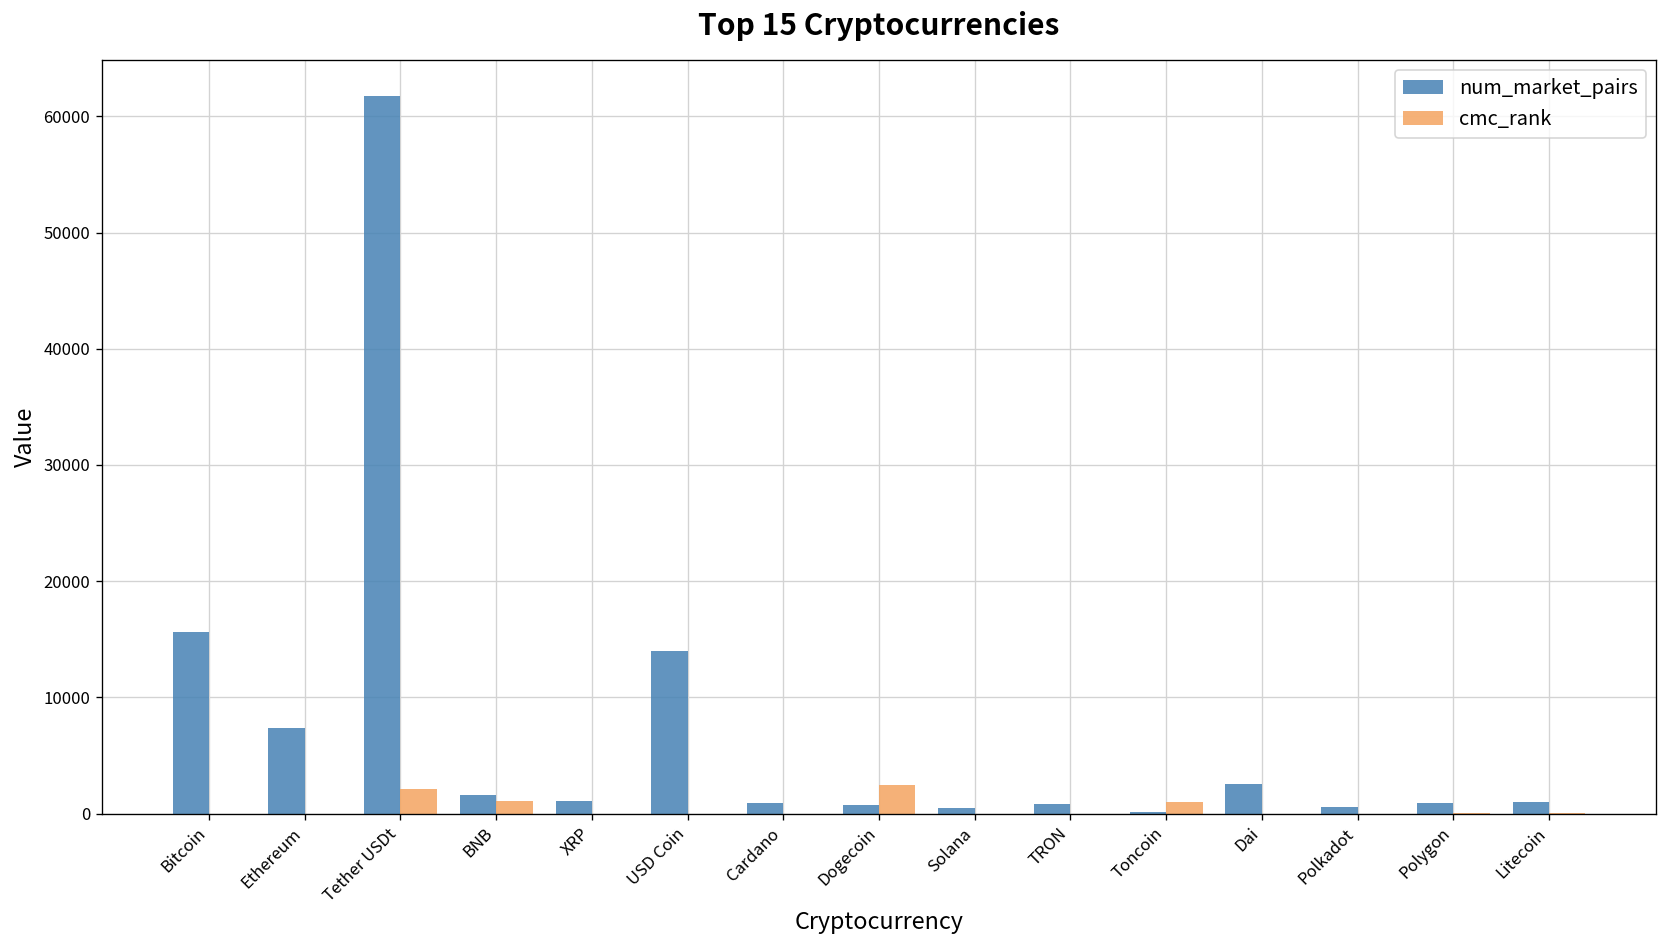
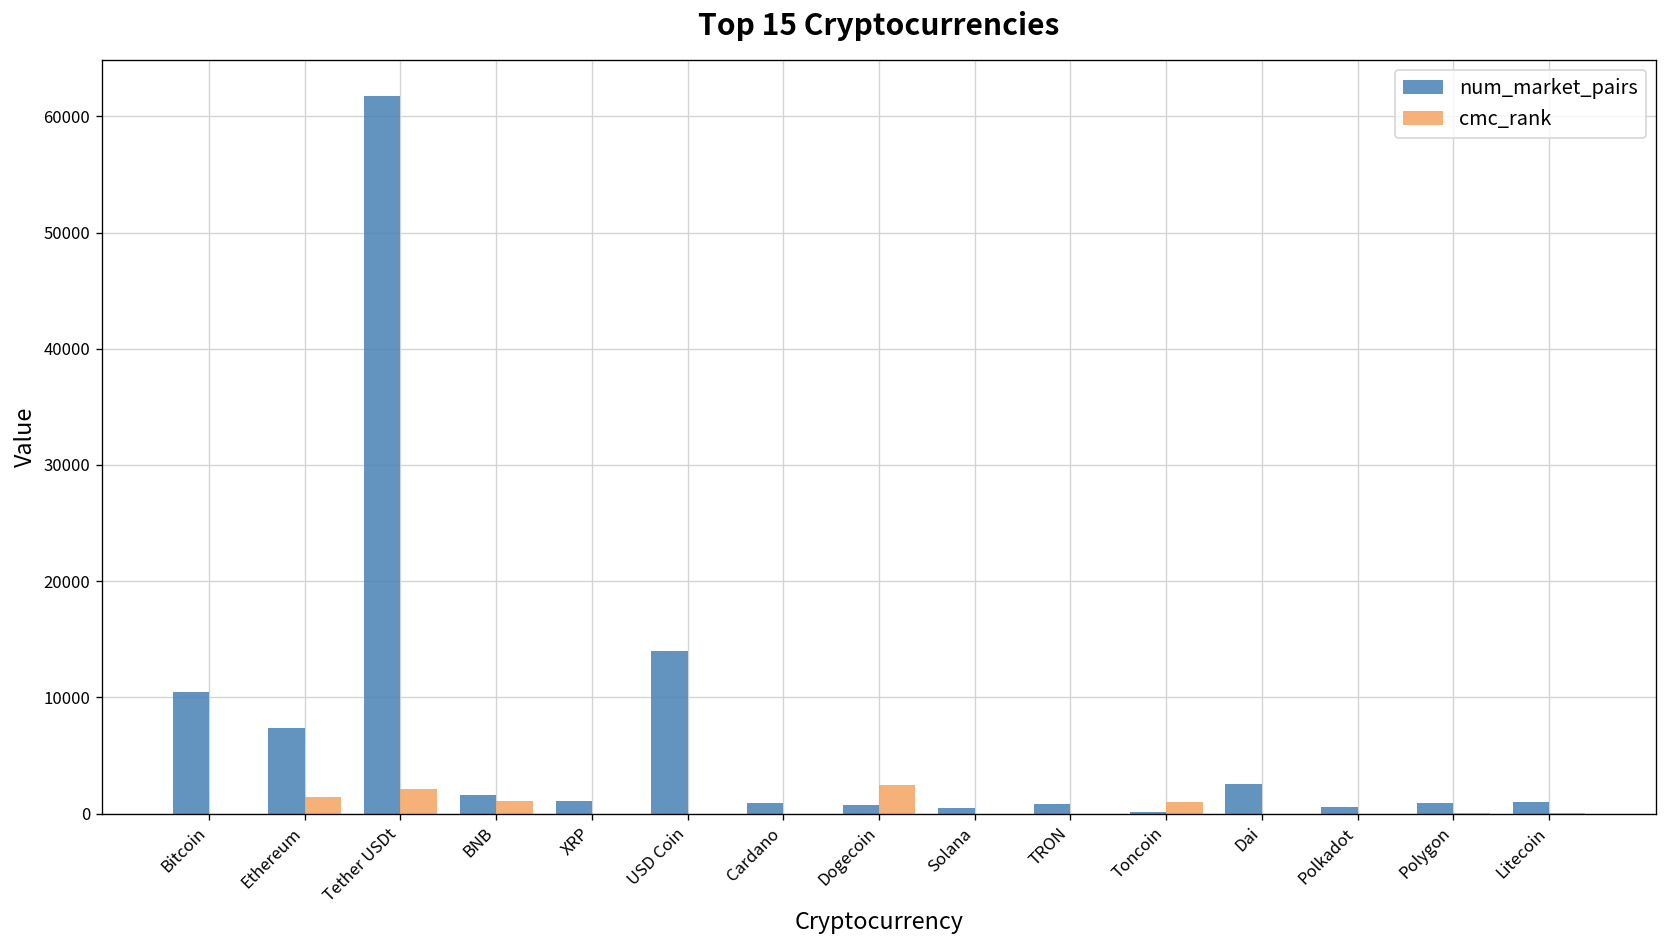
num_market_pairs, Bitcoin: 16000 -> 10000
cmc_rank, Ethereum: 0 -> 1000
